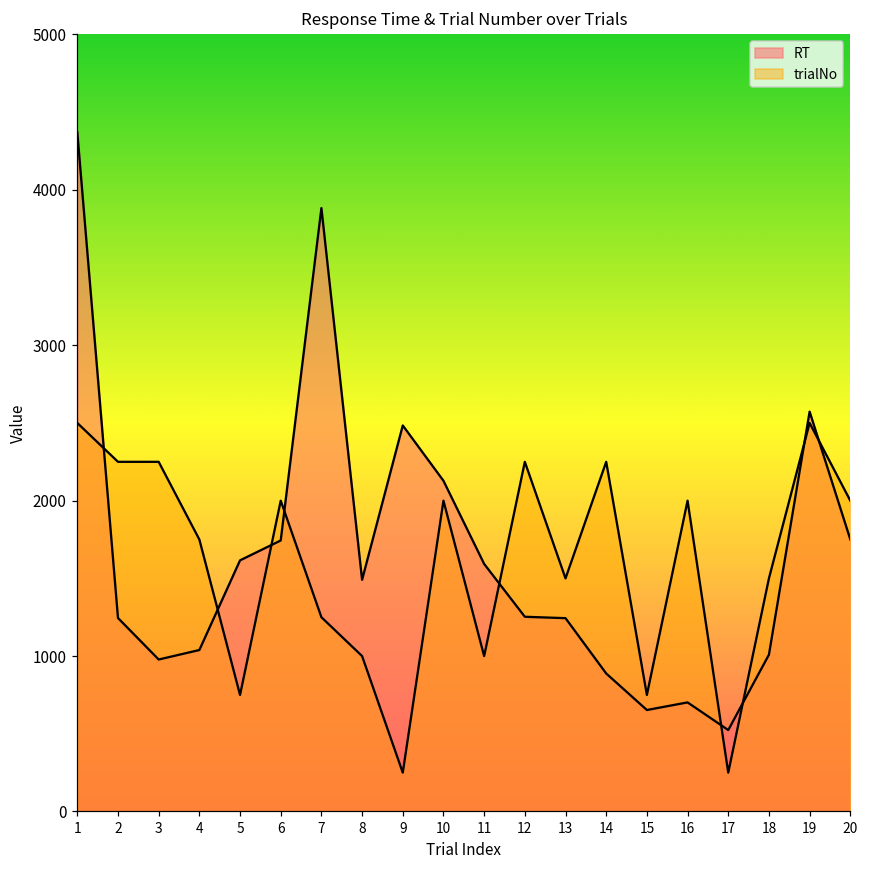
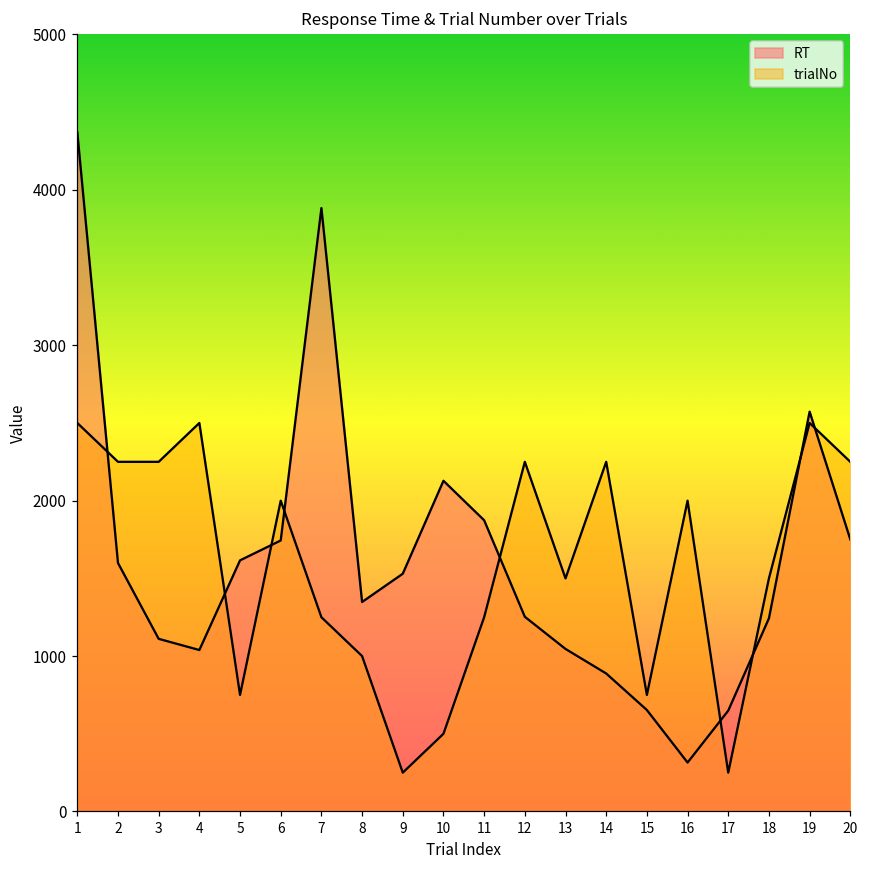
RT, 2: 1250 -> 1600
RT, 3: 980 -> 1110
trialNo, 4: 1750 -> 2500
RT, 8: 1490 -> 1350
RT, 9: 2480 -> 1530
trialNo, 10: 2000 -> 500
RT, 11: 1590 -> 1870
trialNo, 11: 1000 -> 1250
RT, 13: 1240 -> 1050
RT, 16: 700 -> 320
RT, 17: 520 -> 650
RT, 18: 1010 -> 1240
trialNo, 20: 2000 -> 2250
